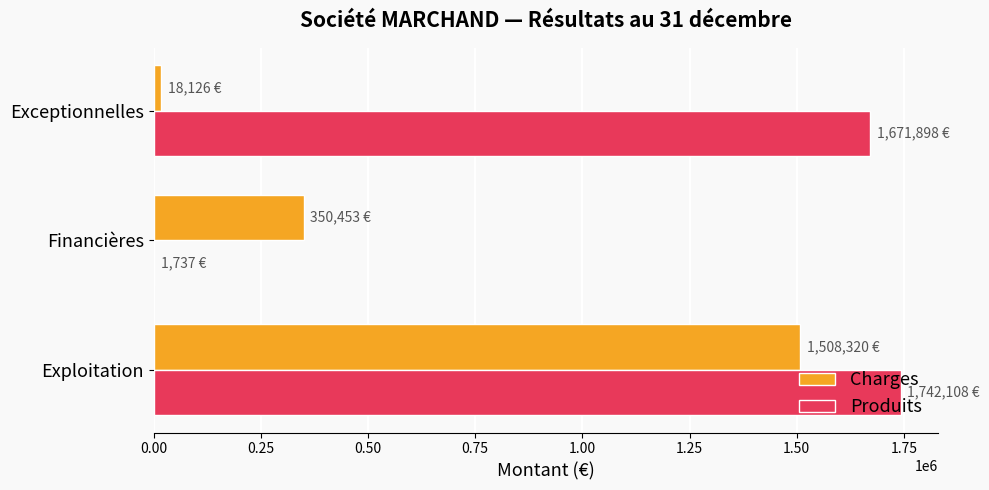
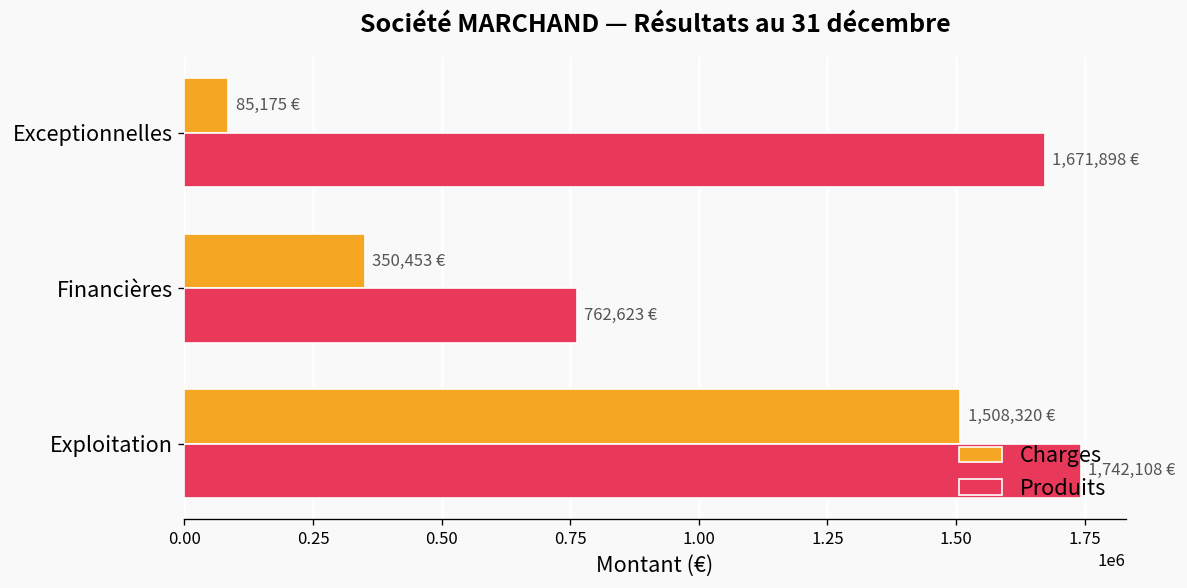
Charges, Exceptionnelles: 18,126 -> 85,175
Produits, Financières: 1,737 -> 762,623
